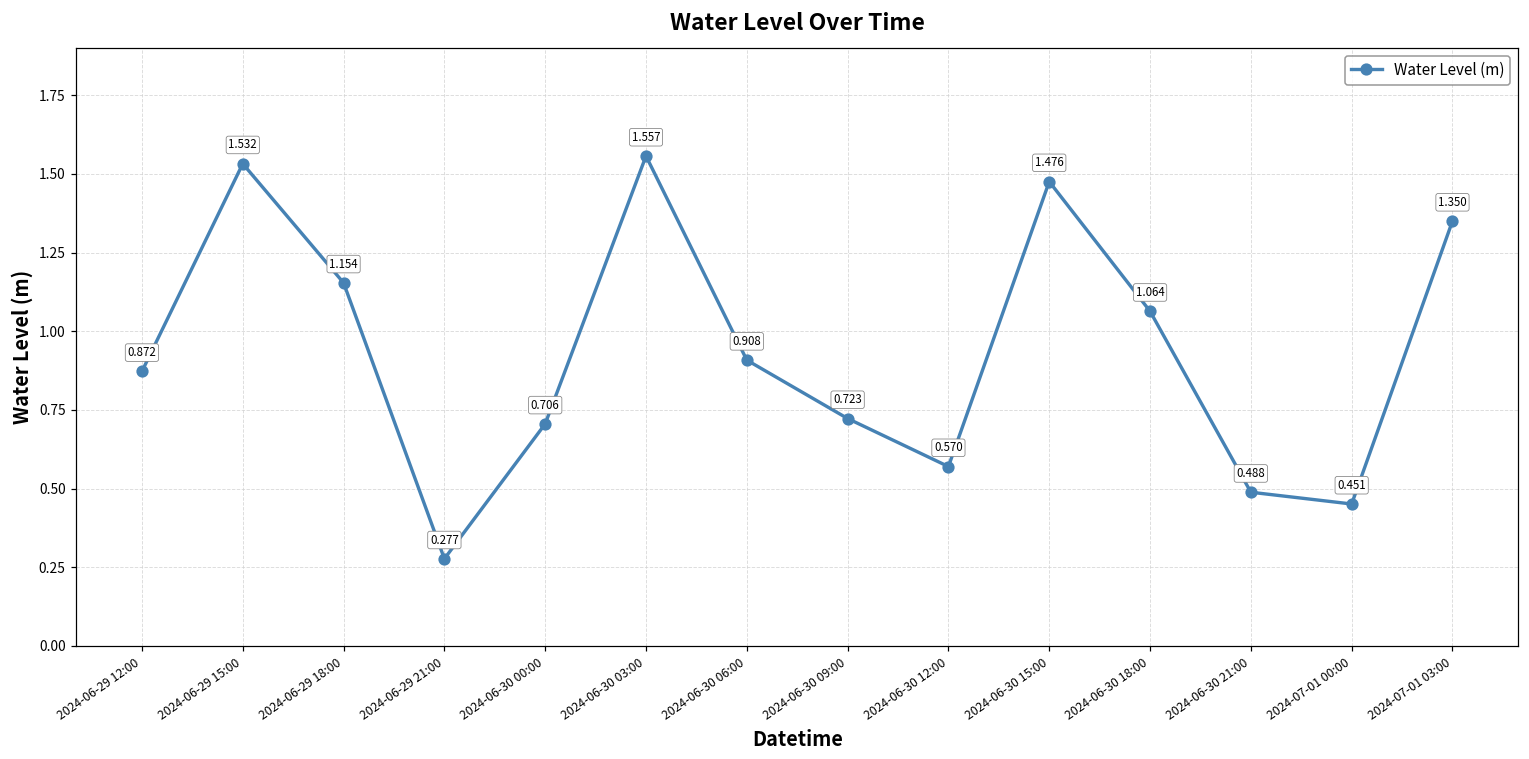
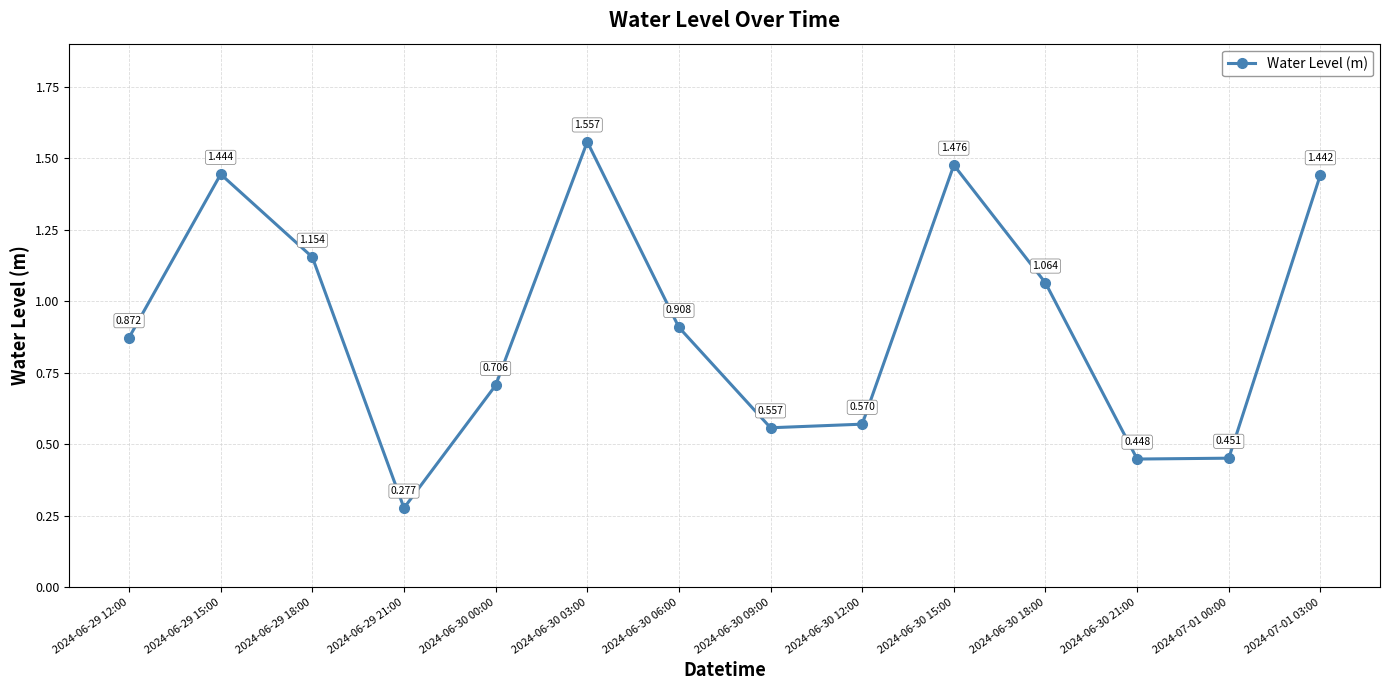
2024-06-29 15:00: 1.532 -> 1.444
2024-06-30 09:00: 0.723 -> 0.557
2024-06-30 21:00: 0.488 -> 0.448
2024-07-01 03:00: 1.350 -> 1.442
